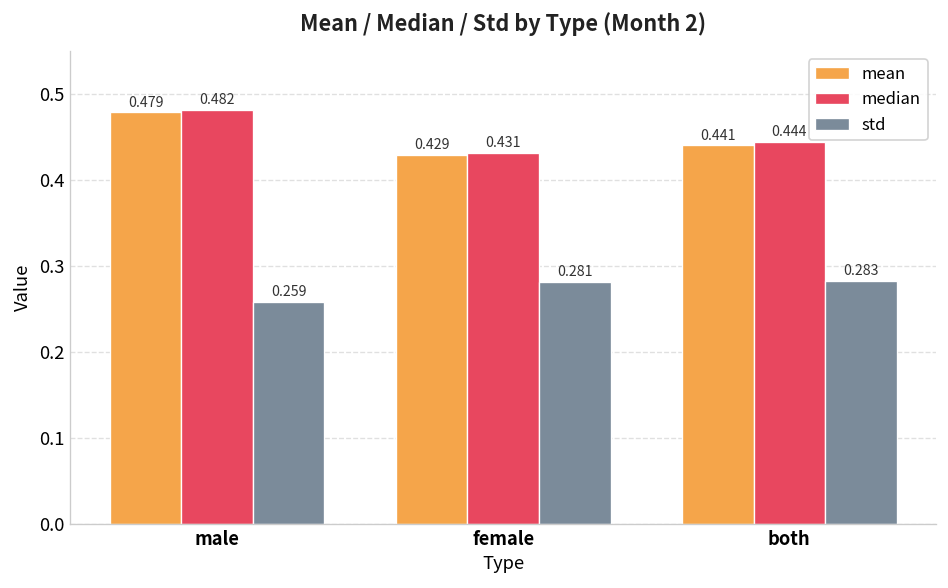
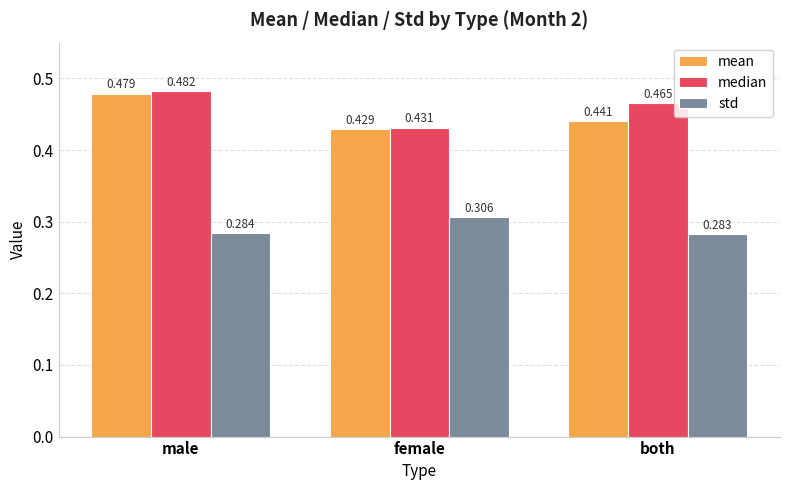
std, male: 0.259 -> 0.284
std, female: 0.281 -> 0.306
median, both: 0.444 -> 0.465
